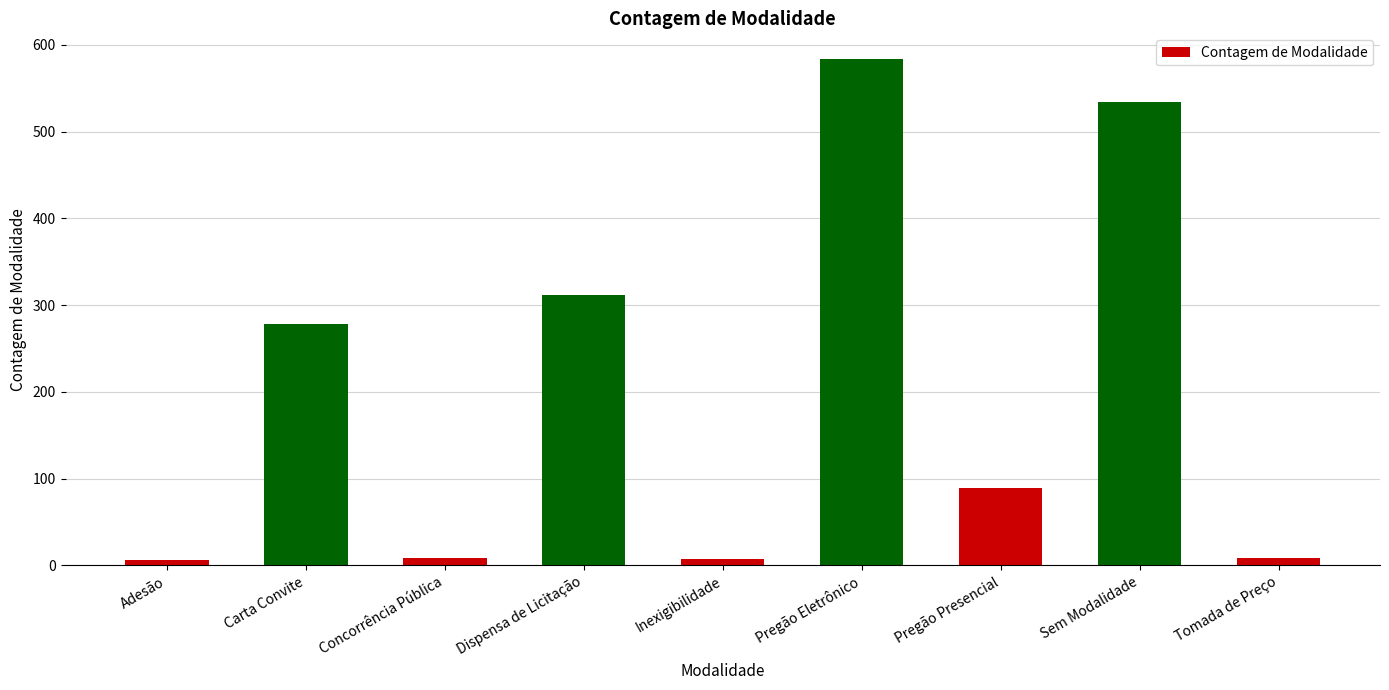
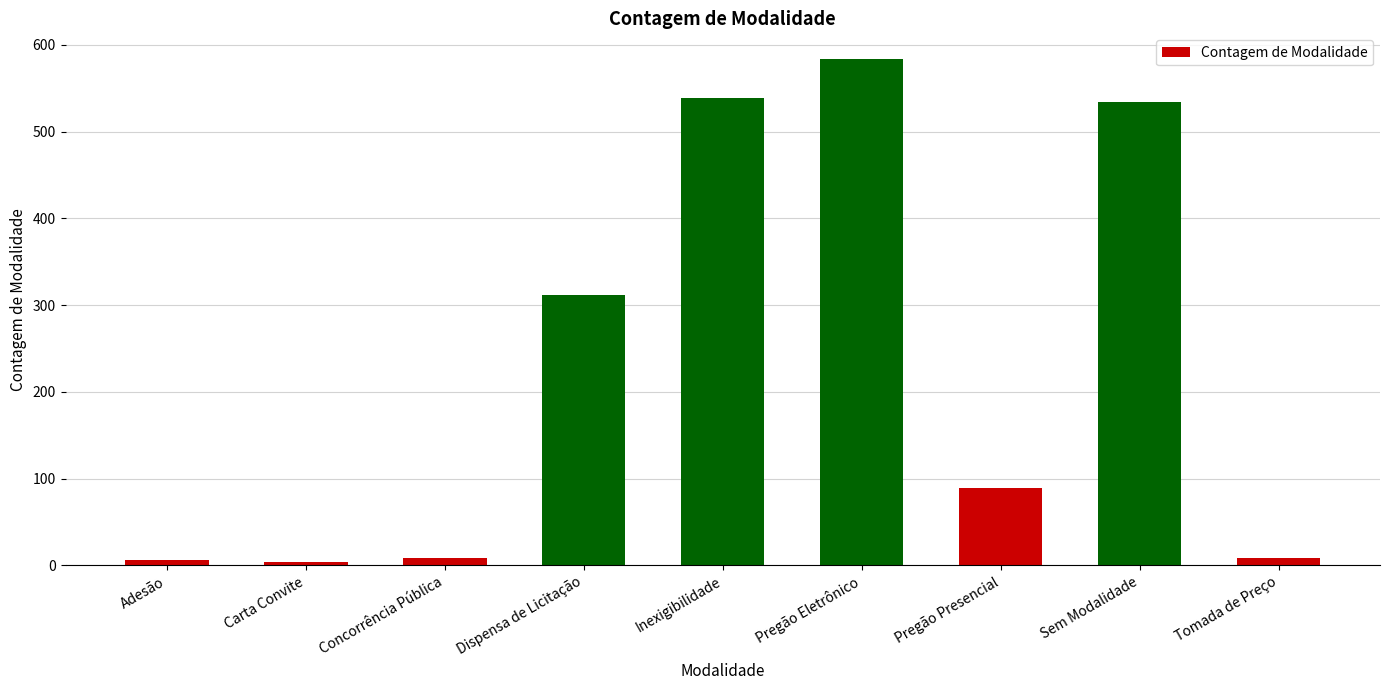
Carta Convite: 280 -> 0
Inexigibilidade: 10 -> 540
